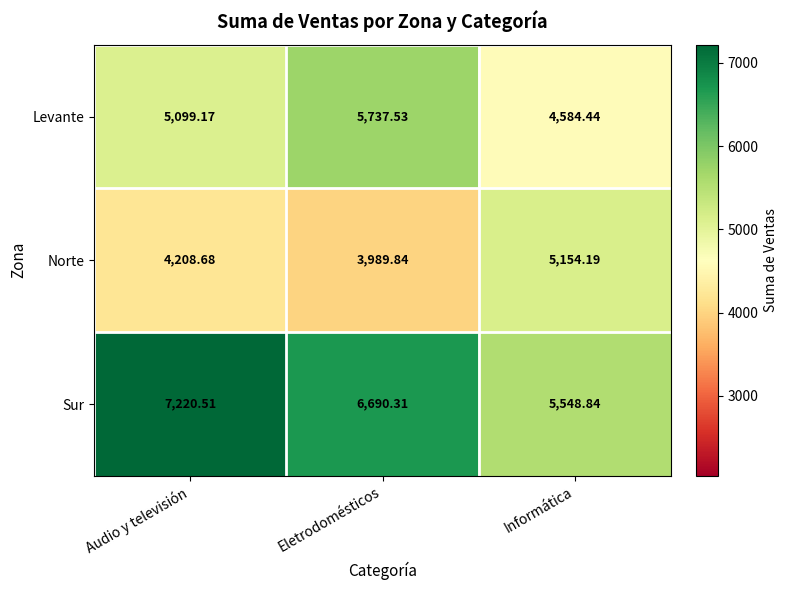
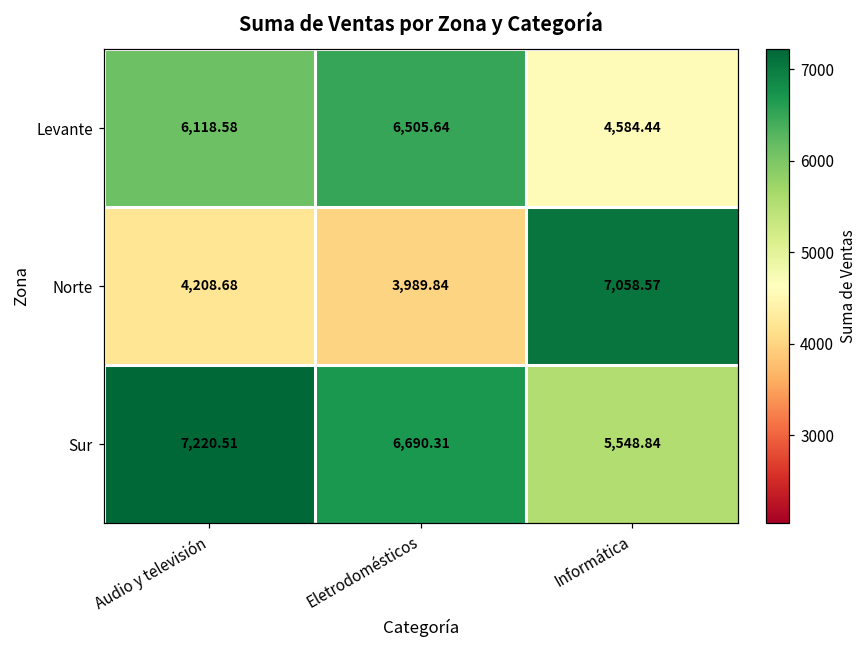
Levante, Audio y televisión: 5,099.17 -> 6,118.58
Levante, Eletrodomésticos: 5,737.53 -> 6,505.64
Norte, Informática: 5,154.19 -> 7,058.57
